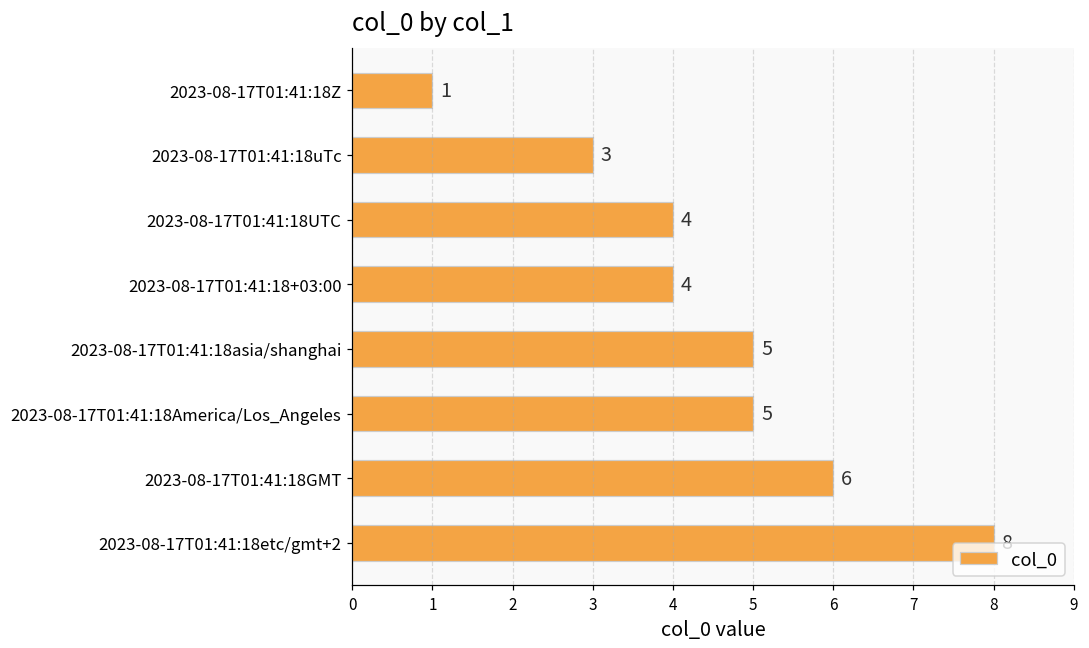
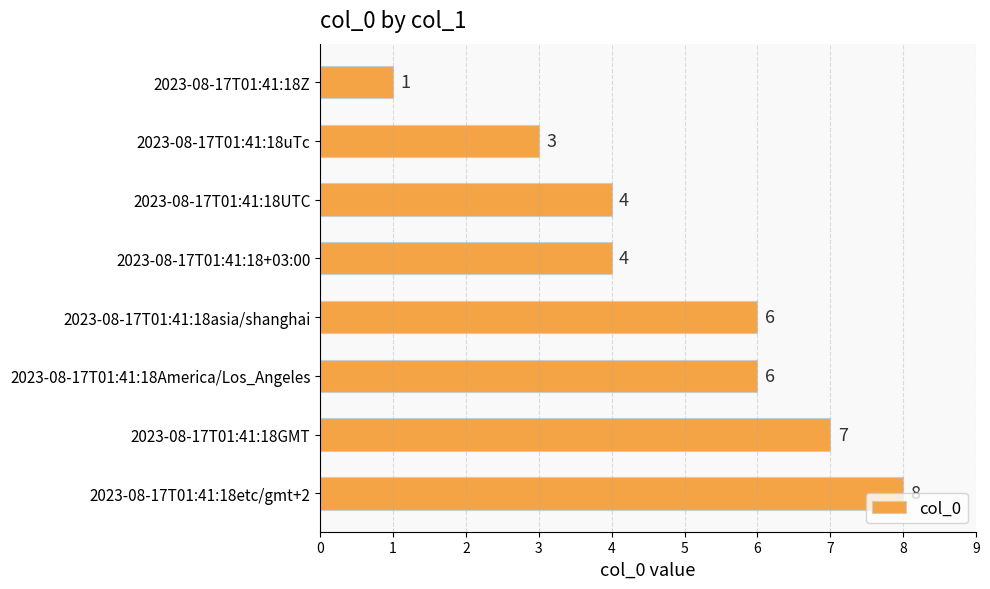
2023-08-17T01:41:18asia/shanghai: 5 -> 6
2023-08-17T01:41:18America/Los_Angeles: 5 -> 6
2023-08-17T01:41:18GMT: 6 -> 7
